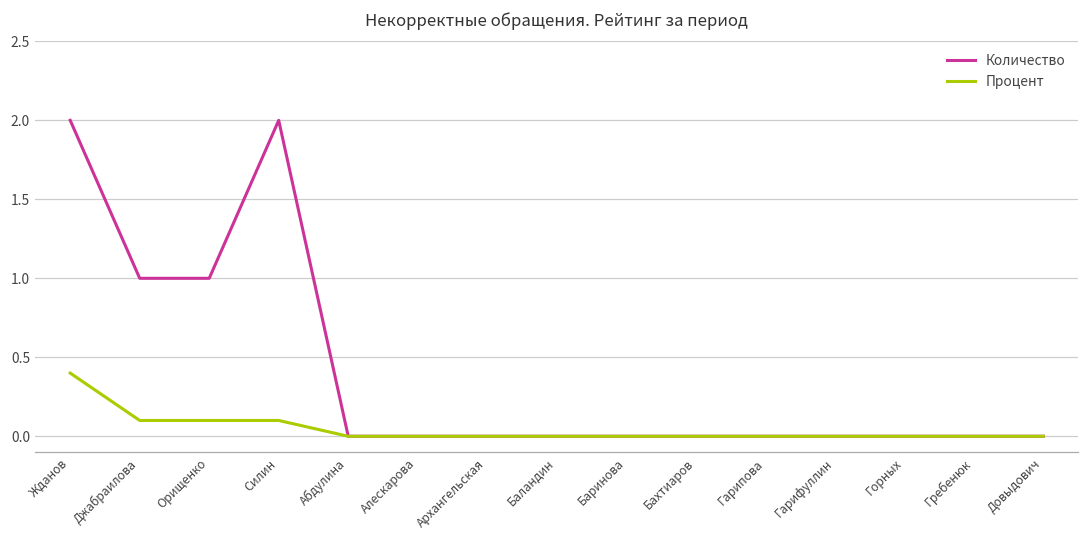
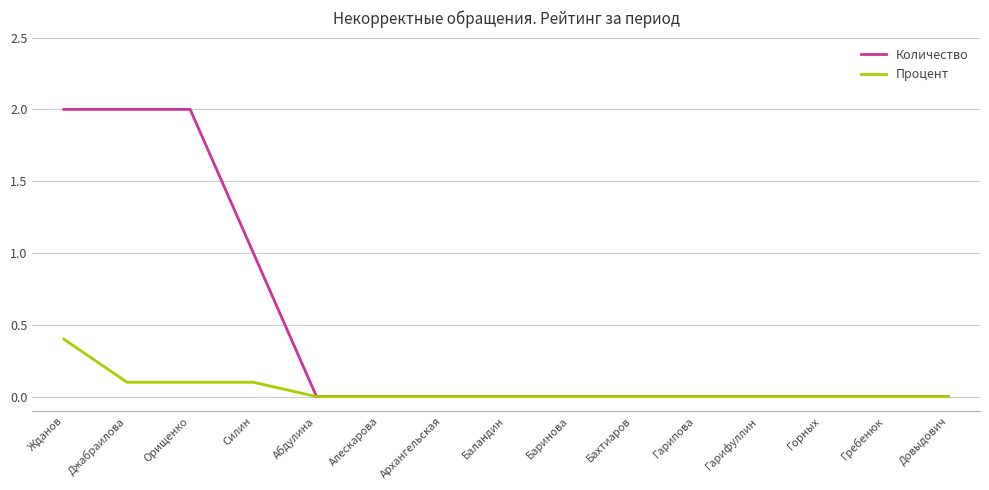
Количество, Джабраилова: 1 -> 2
Количество, Орищенко: 1 -> 2
Количество, Силин: 2 -> 1
